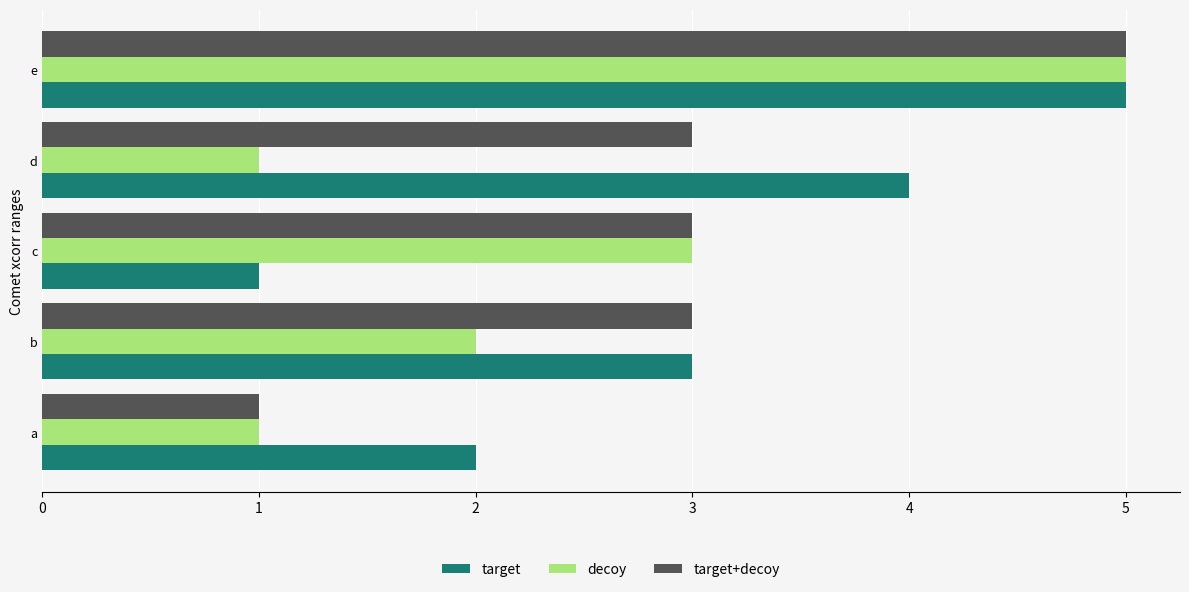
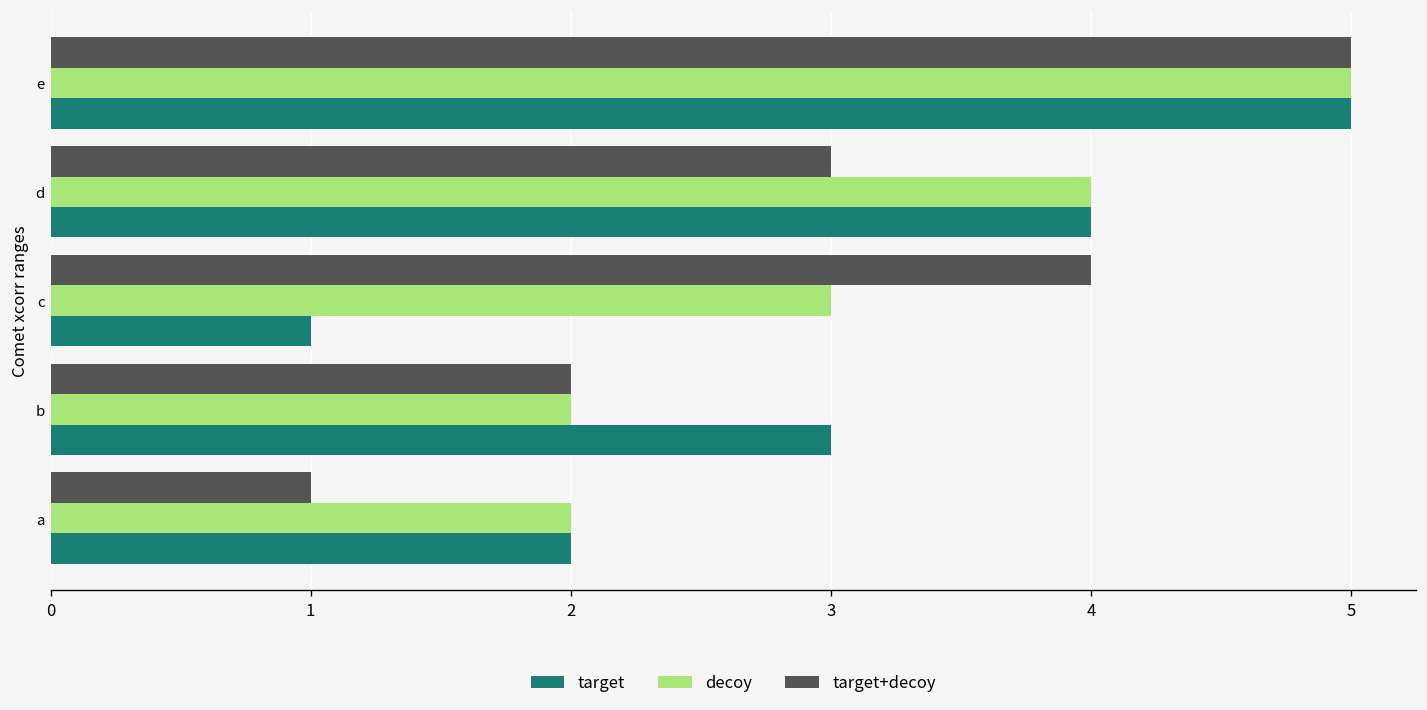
decoy, d: 1 -> 4
target+decoy, c: 3 -> 4
target+decoy, b: 3 -> 2
decoy, a: 1 -> 2
